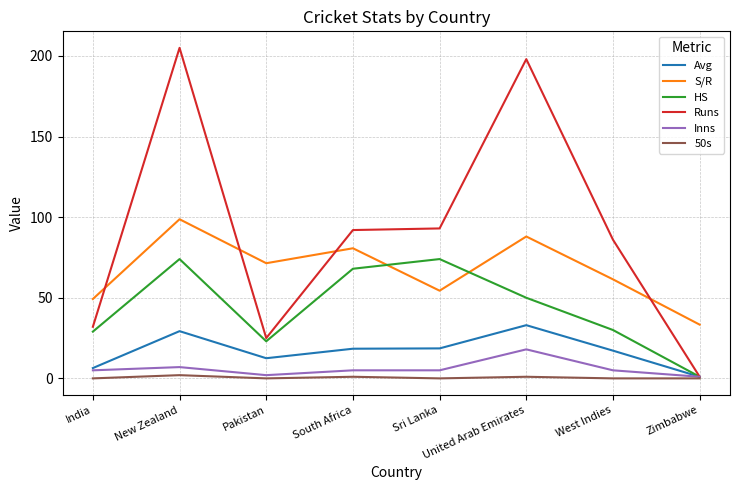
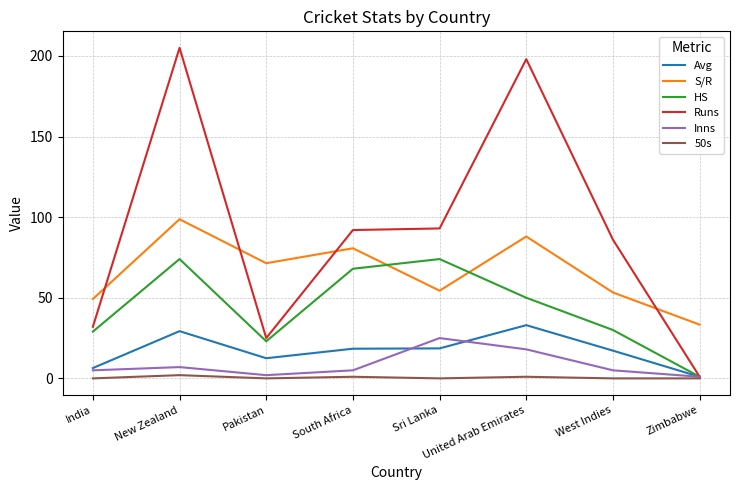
Inns, Sri Lanka: 5 -> 25
S/R, West Indies: 61 -> 53
